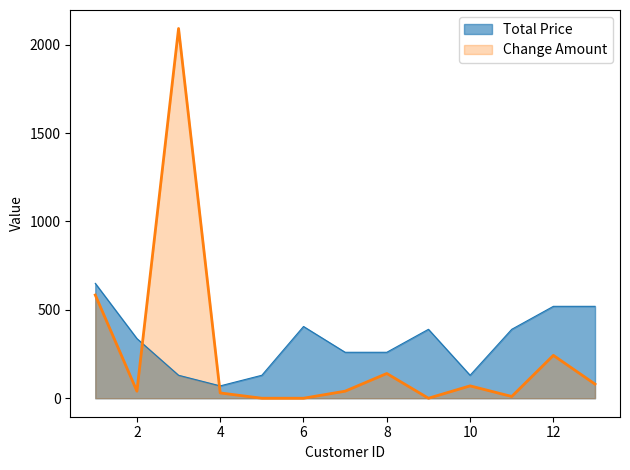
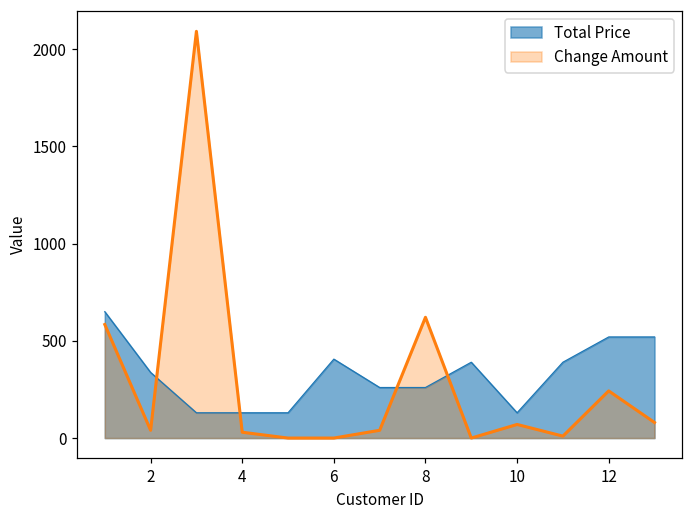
Total Price, 4: 70 -> 130
Change Amount, 8: 140 -> 620
